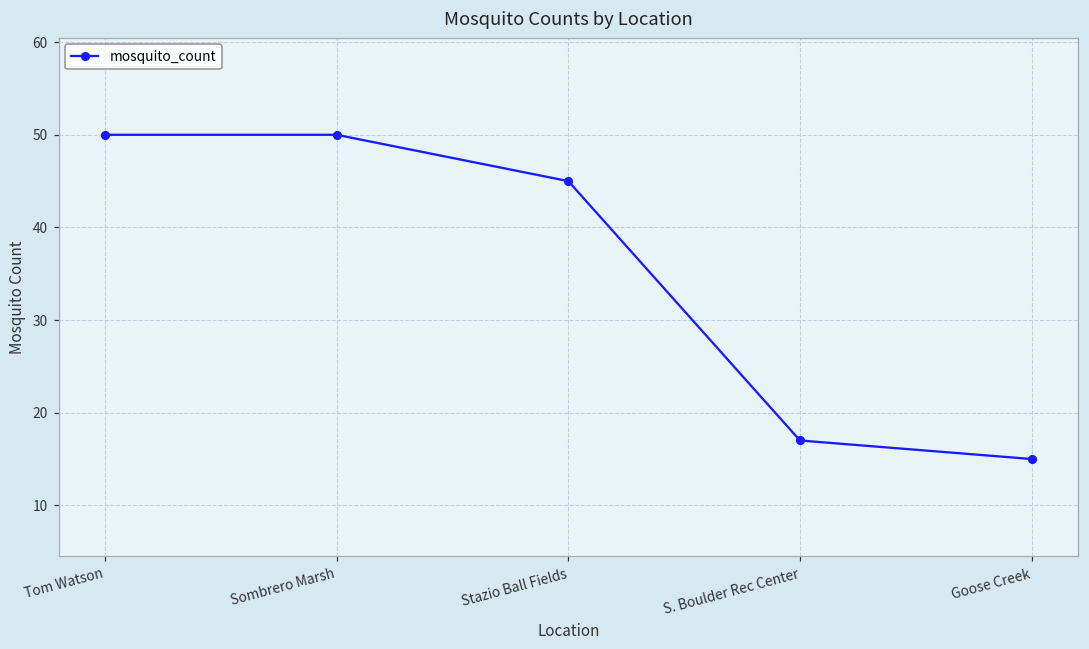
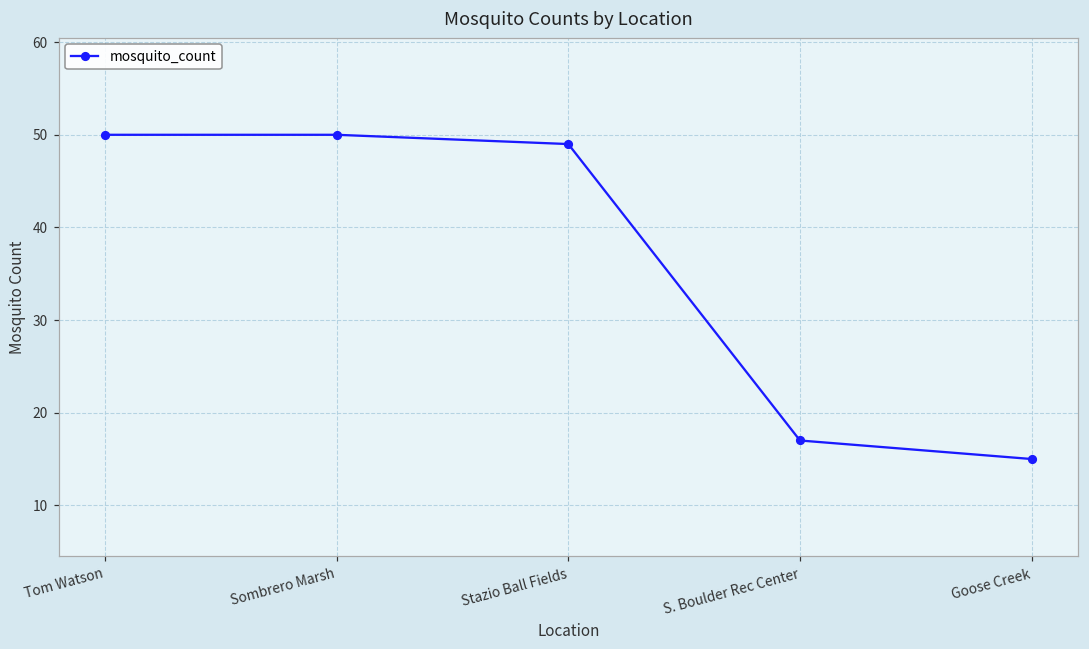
Stazio Ball Fields: 45 -> 49
